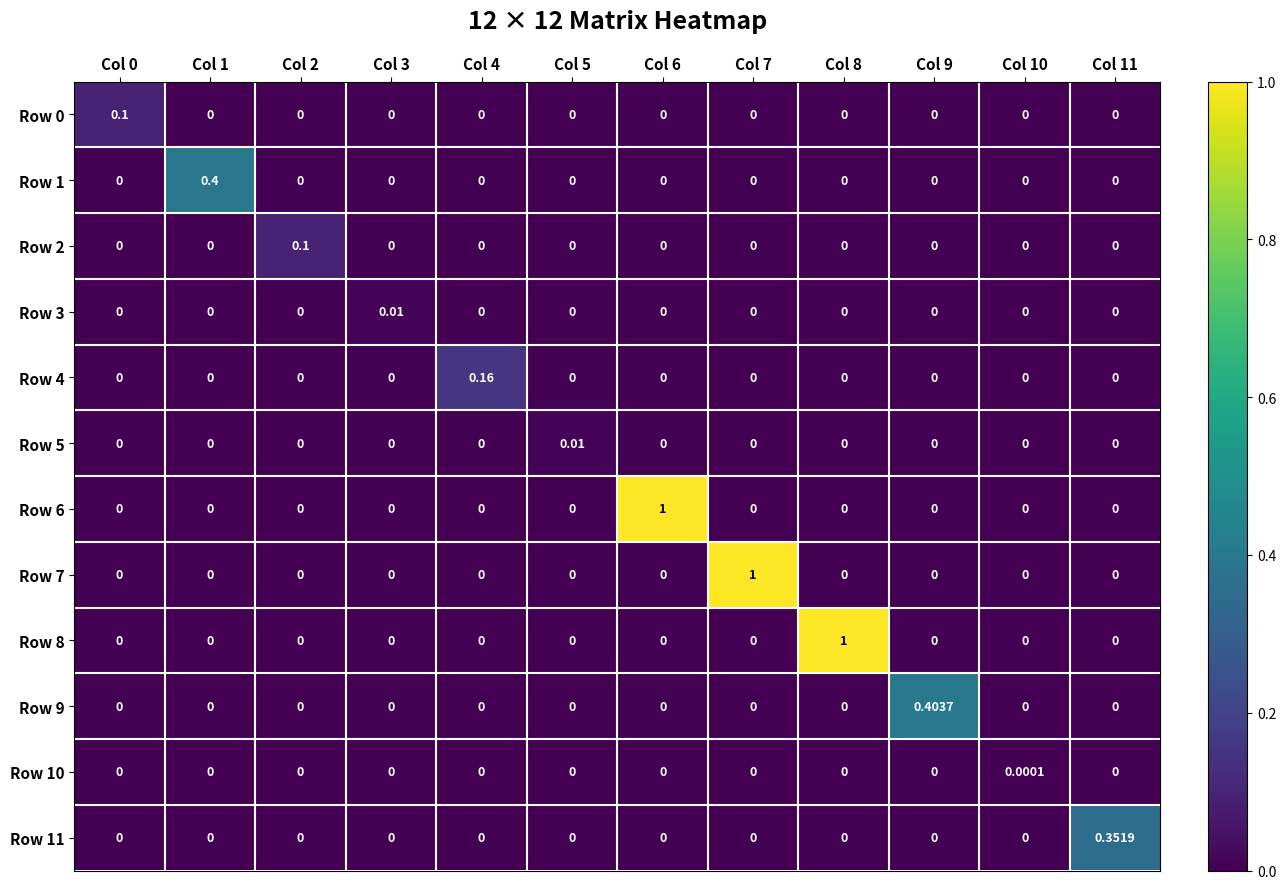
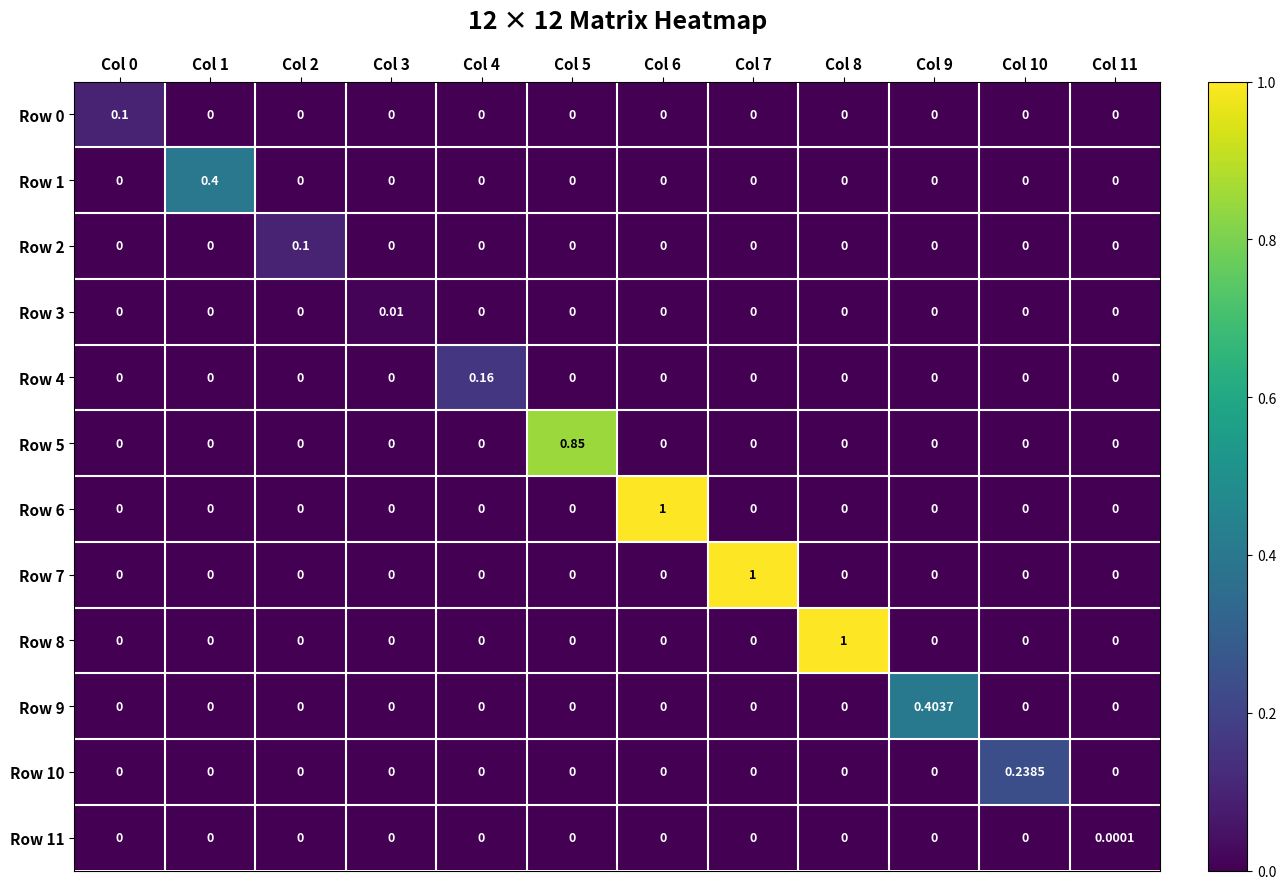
Row 5, Col 5: 0.01 -> 0.85
Row 10, Col 10: 0.0001 -> 0.2385
Row 11, Col 11: 0.3519 -> 0.0001
